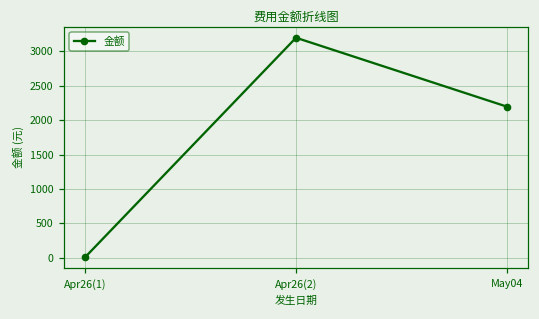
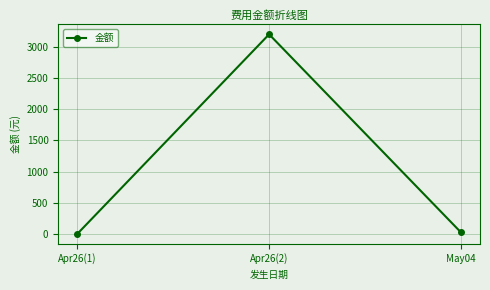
May04: 2200 -> 0
